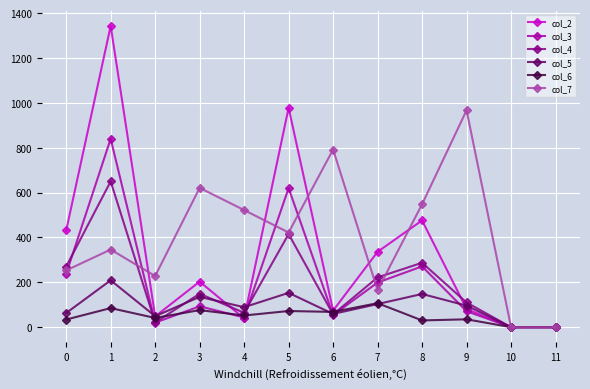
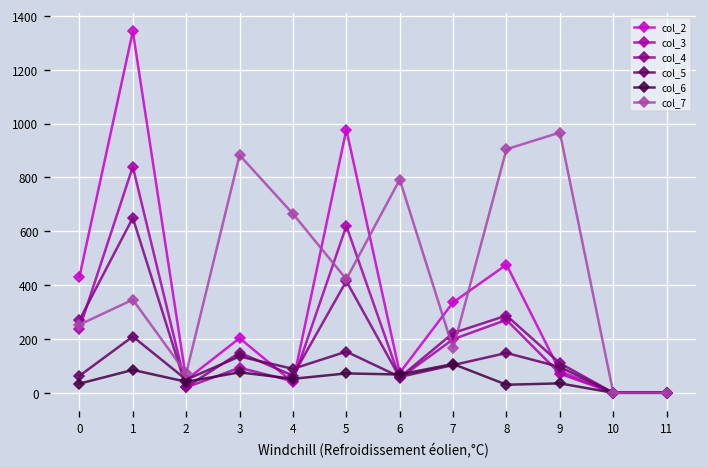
col_7, 2: 230 -> 70
col_7, 3: 620 -> 880
col_7, 4: 520 -> 670
col_7, 8: 550 -> 910
